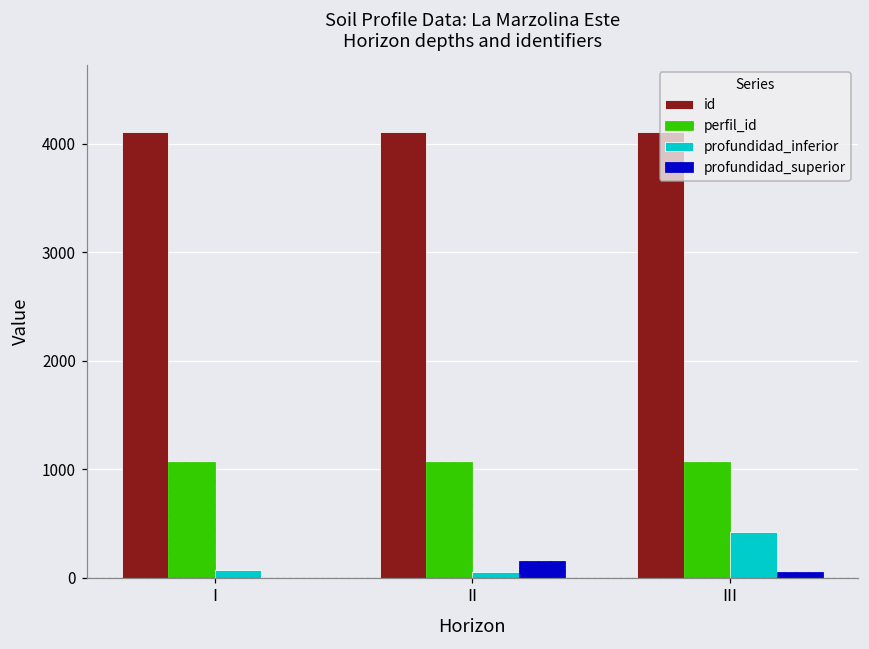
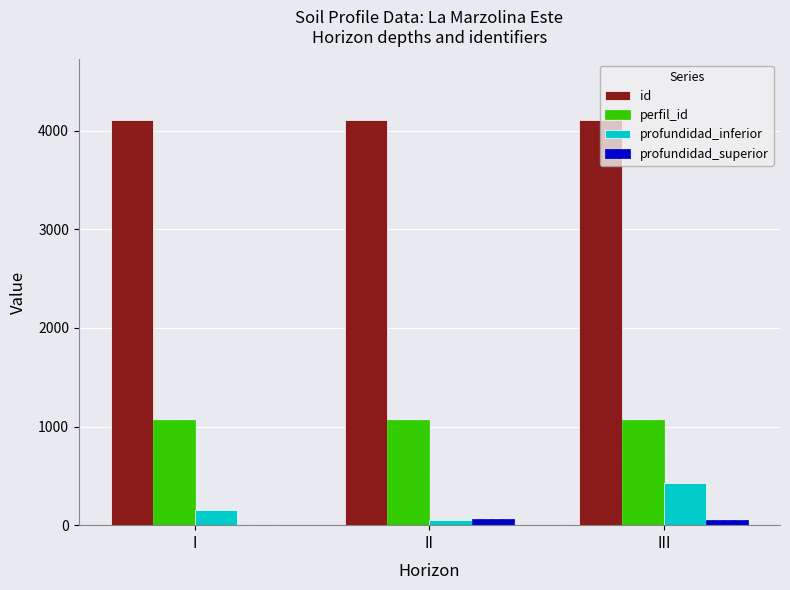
profundidad_inferior, I: 100 -> 200
profundidad_superior, II: 200 -> 100
